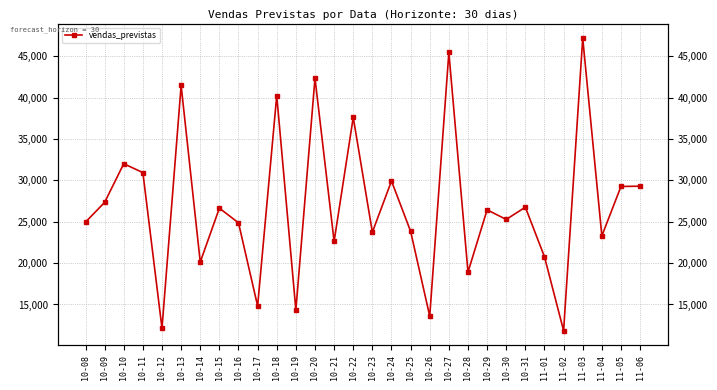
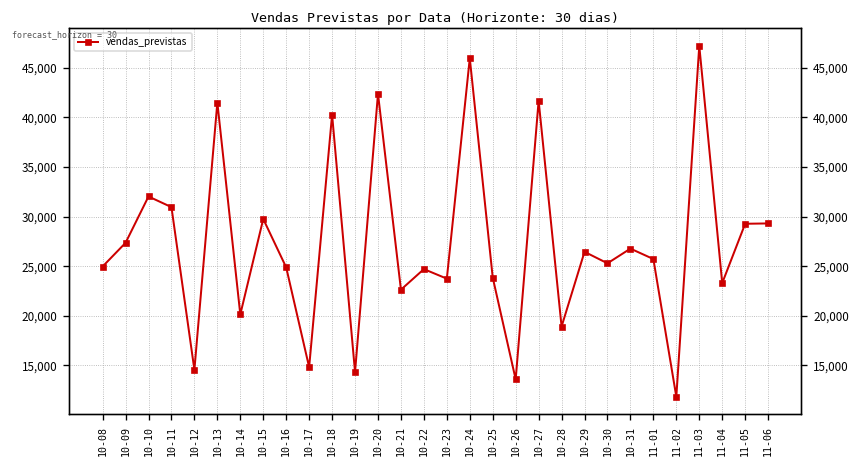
10-12: 12,000 -> 15,000
10-15: 27,000 -> 30,000
10-22: 38,000 -> 25,000
10-24: 30,000 -> 46,000
10-27: 45,000 -> 42,000
11-01: 21,000 -> 26,000
